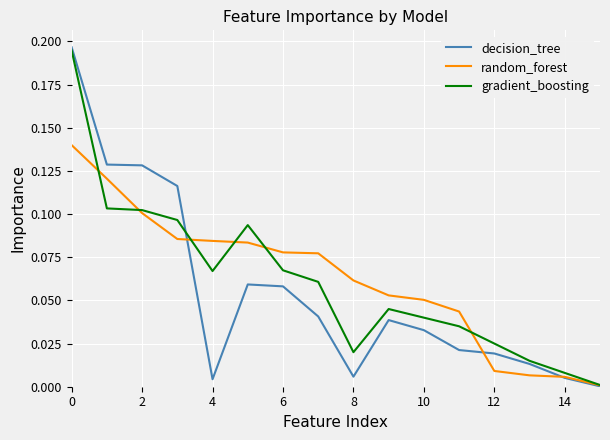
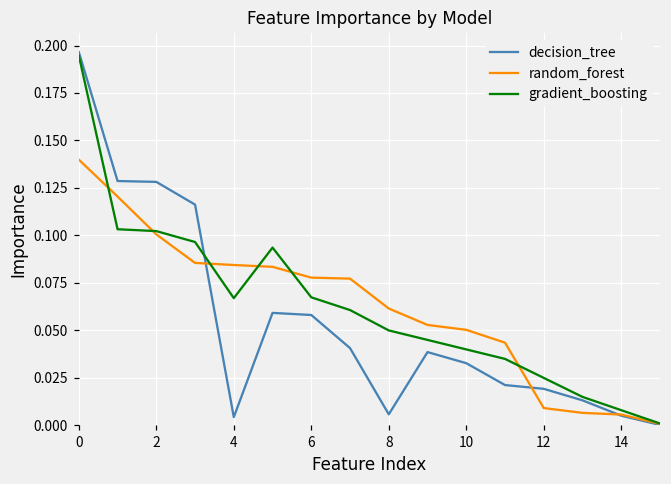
gradient_boosting, 8: 0.02 -> 0.05
